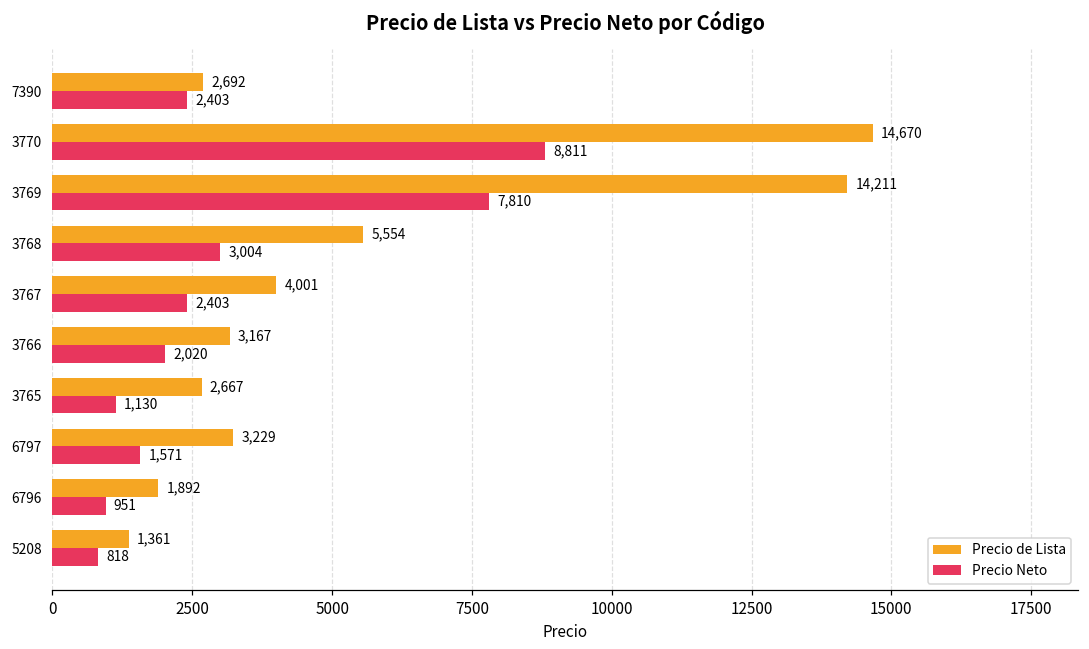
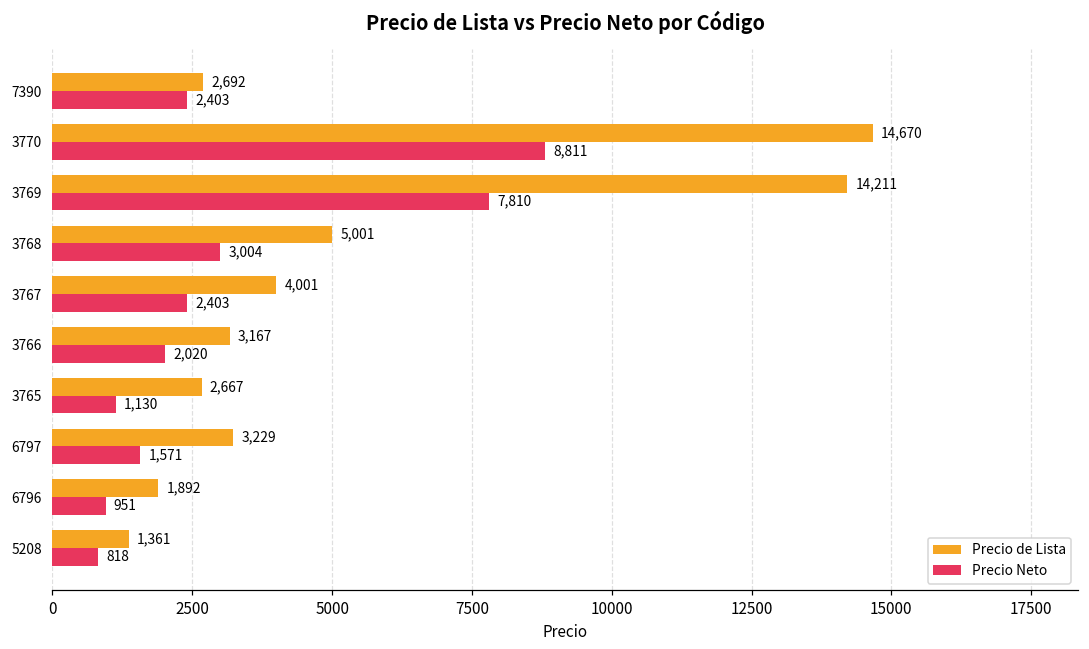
Precio de Lista, 3768: 5,554 -> 5,001
